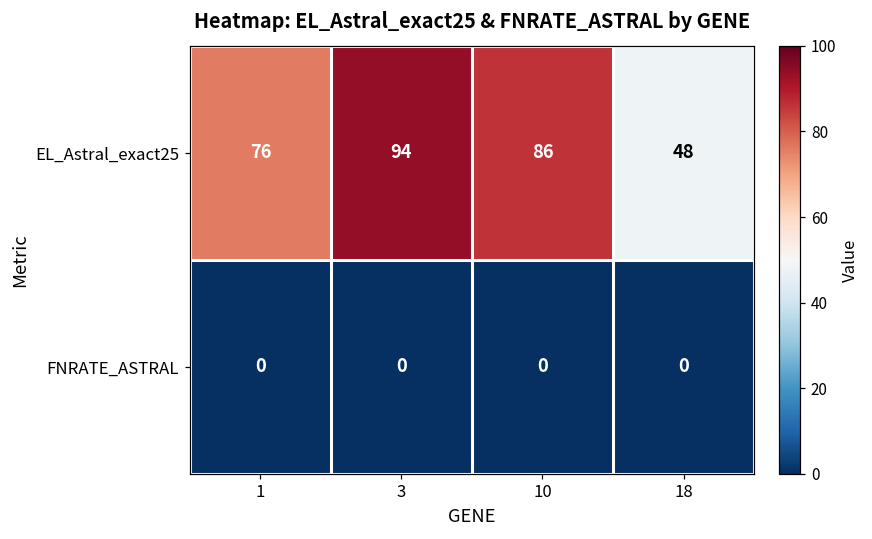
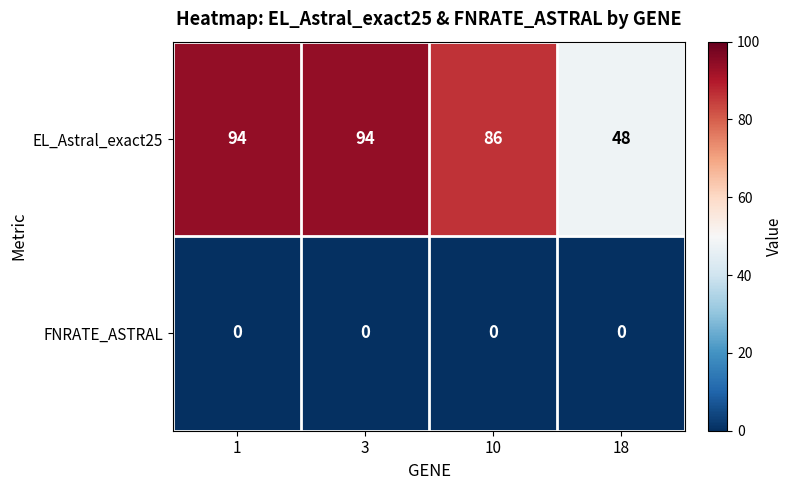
EL_Astral_exact25, 1: 76 -> 94
